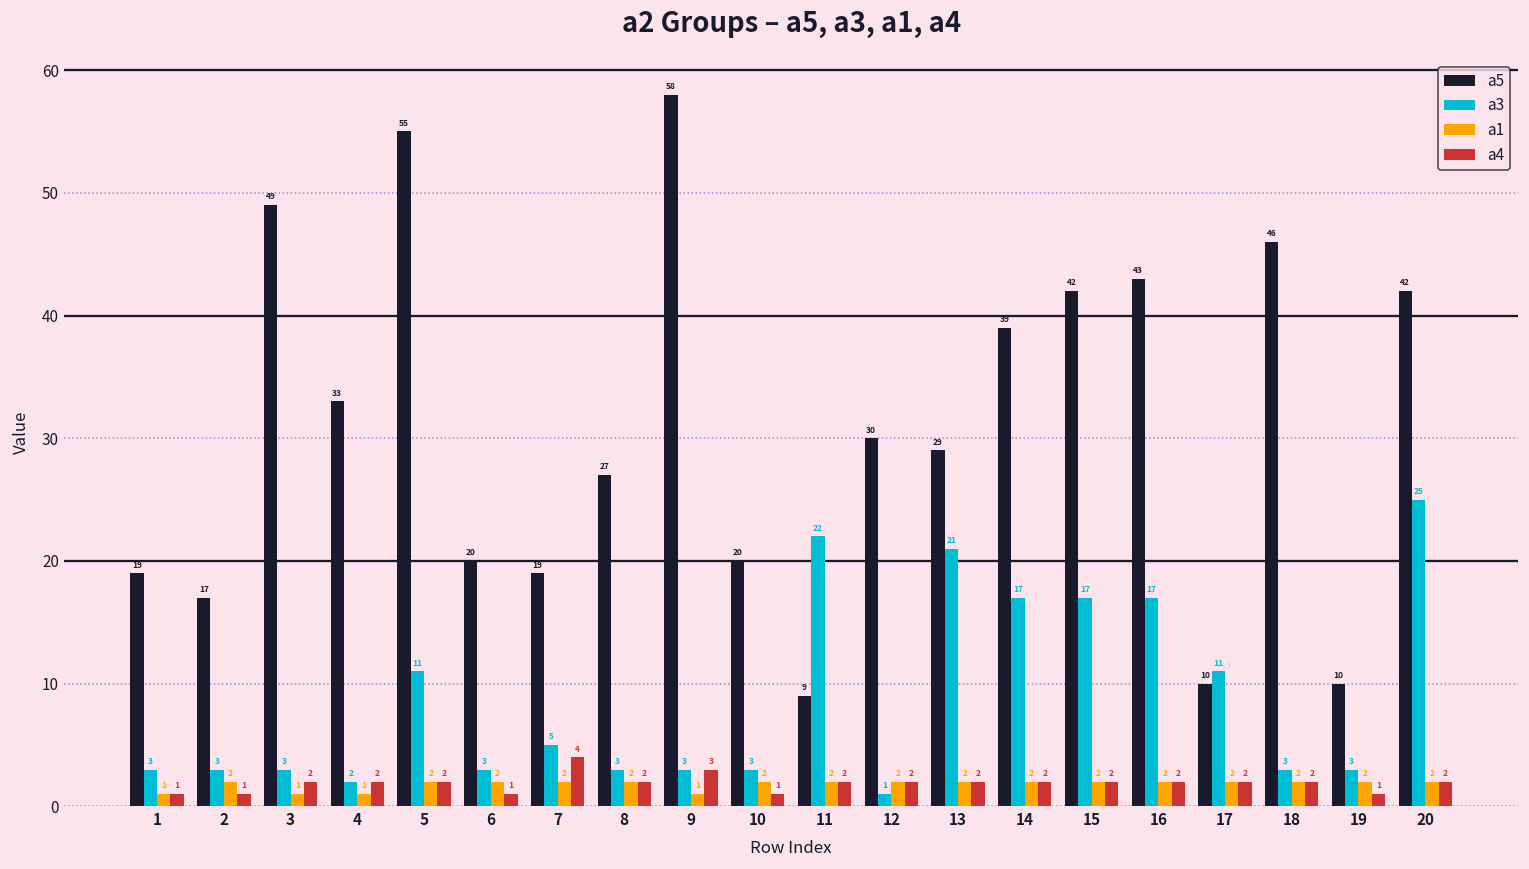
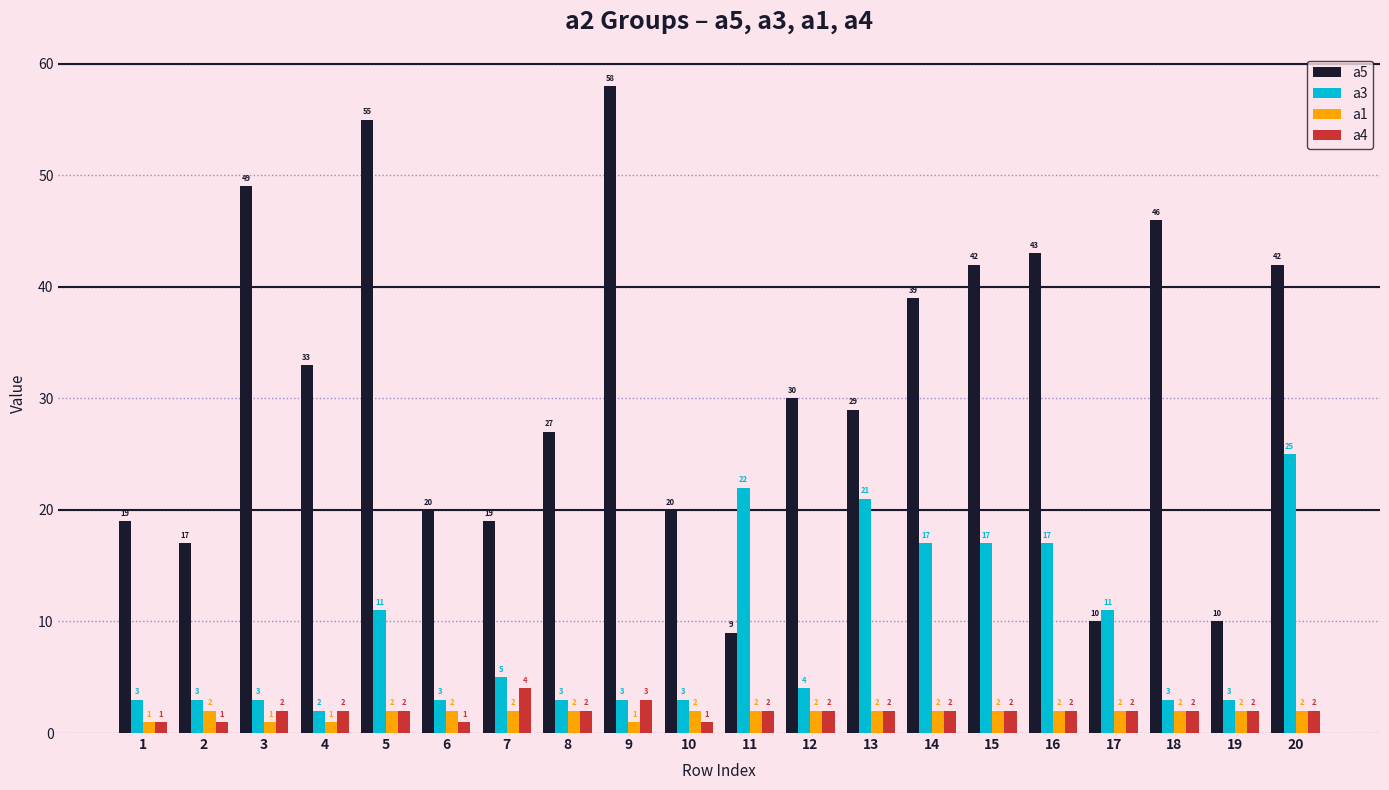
a3, 12: 1 -> 4
a4, 19: 1 -> 2
